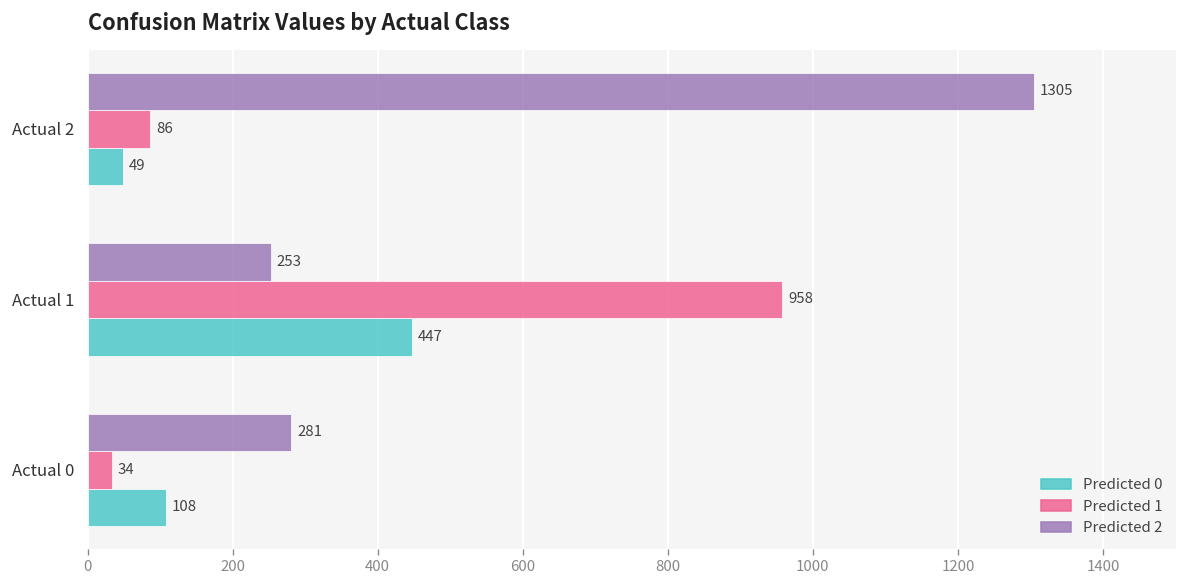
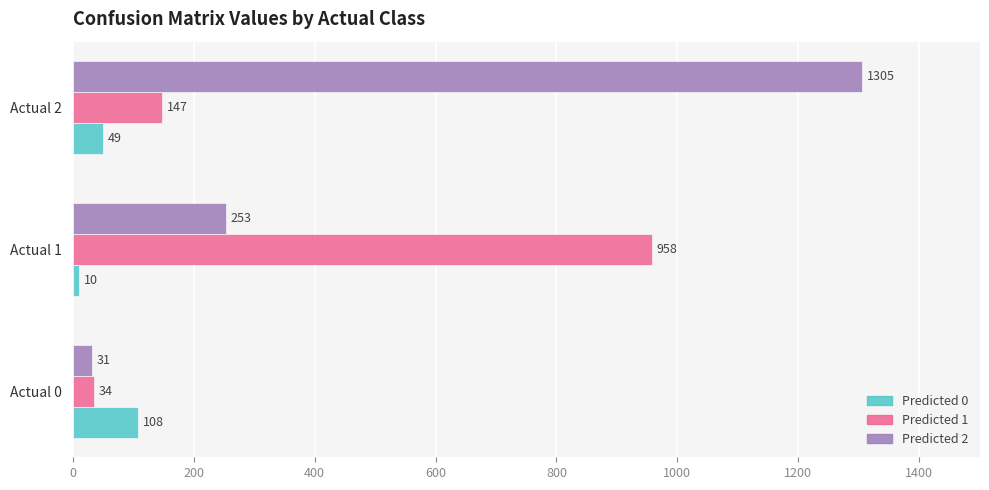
Predicted 1, Actual 2: 86 -> 147
Predicted 0, Actual 1: 447 -> 10
Predicted 2, Actual 0: 281 -> 31
